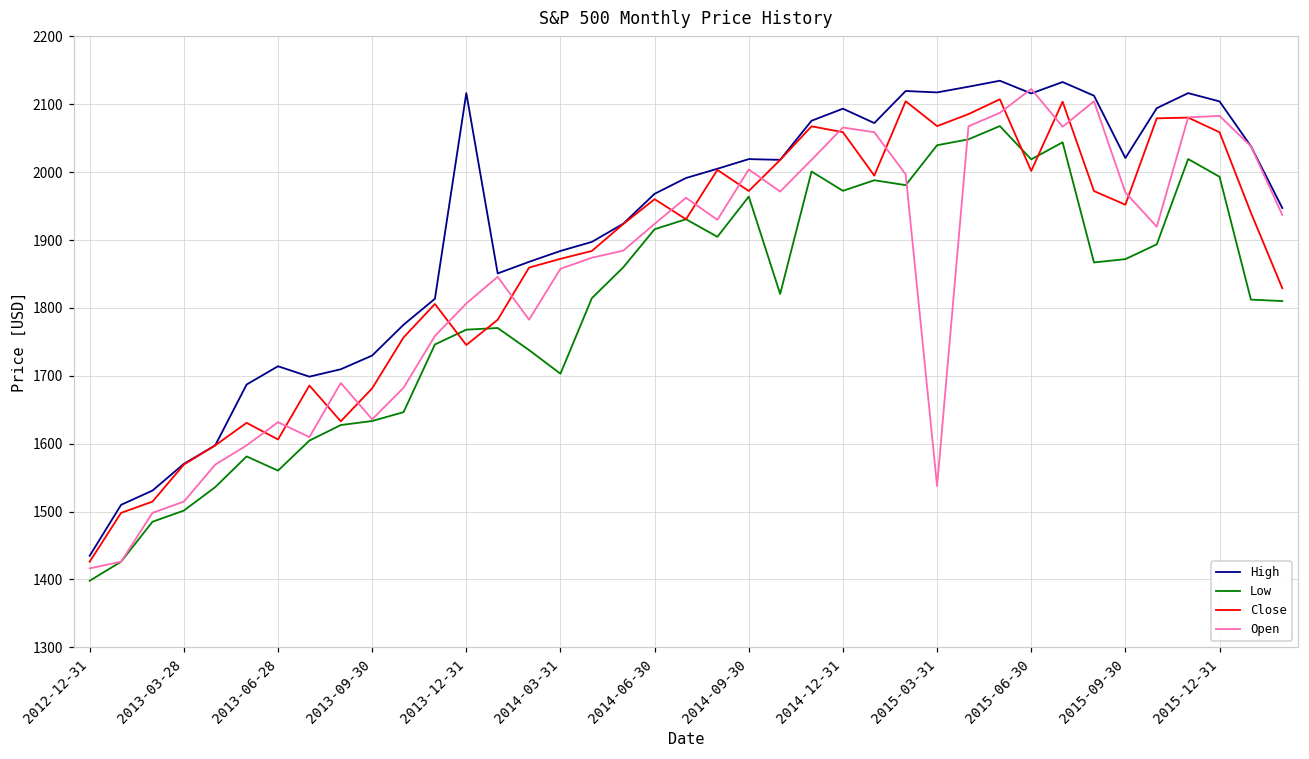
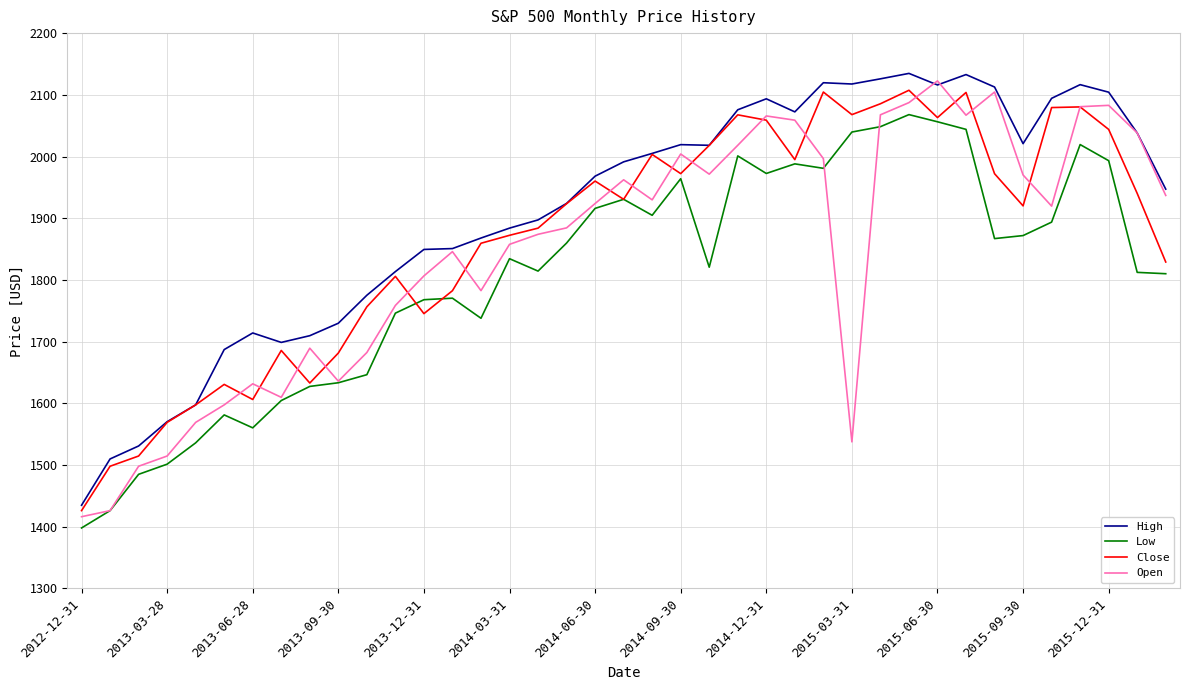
High, 2013-12-31: 2120 -> 1850
Low, 2014-03-31: 1700 -> 1830
Low, 2015-06-30: 2020 -> 2060
Close, 2015-06-30: 2000 -> 2060
Close, 2015-09-30: 1950 -> 1920
Close, 2015-12-31: 2060 -> 2040
